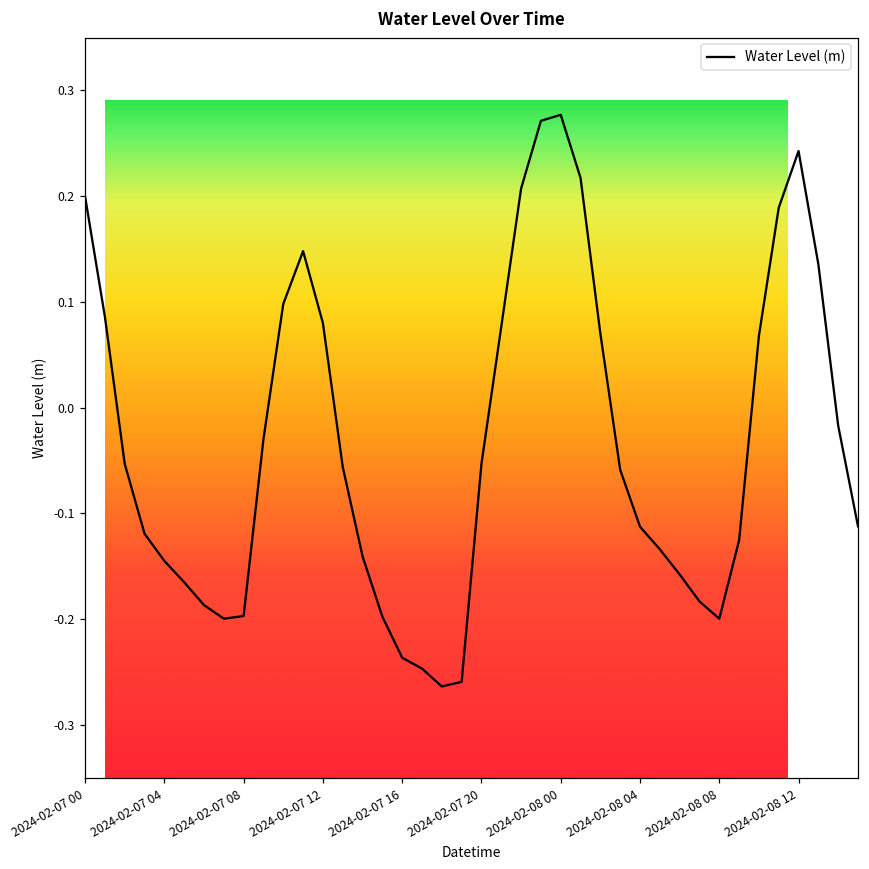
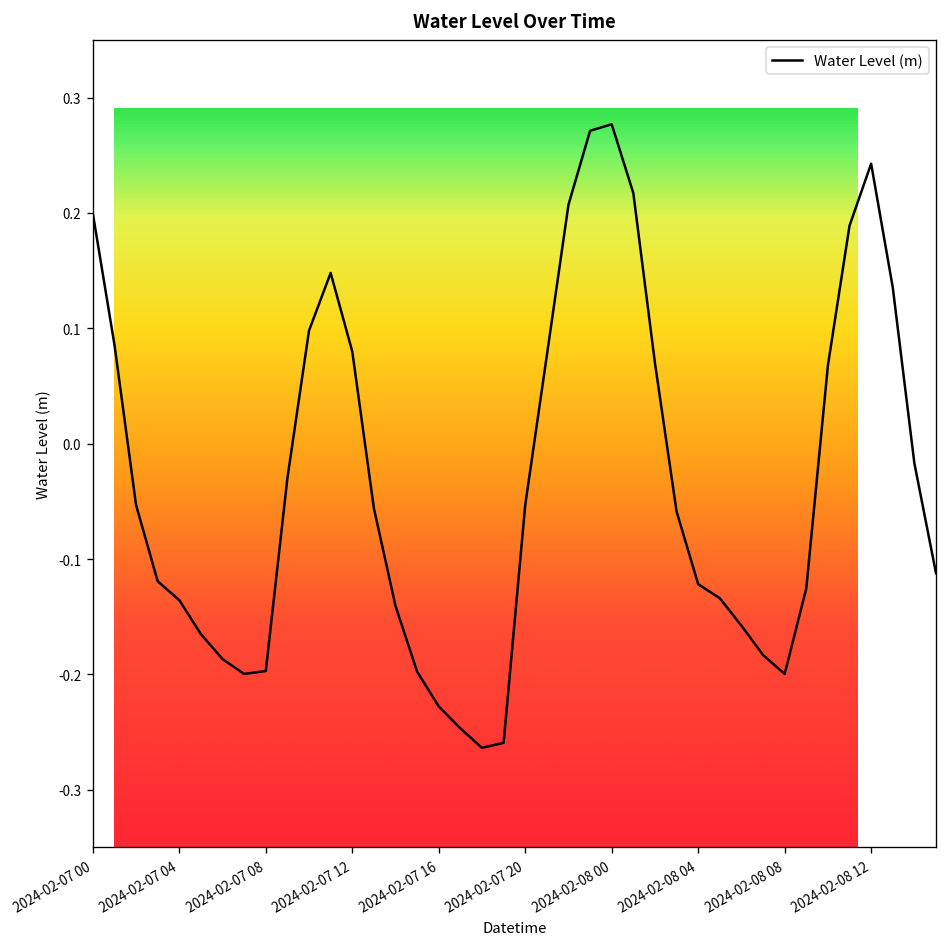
Water Level Over Time, 2024-02-07 04: -0.145 -> -0.136
Water Level Over Time, 2024-02-07 16: -0.24 -> -0.23
Water Level Over Time, 2024-02-08 04: -0.11 -> -0.12
